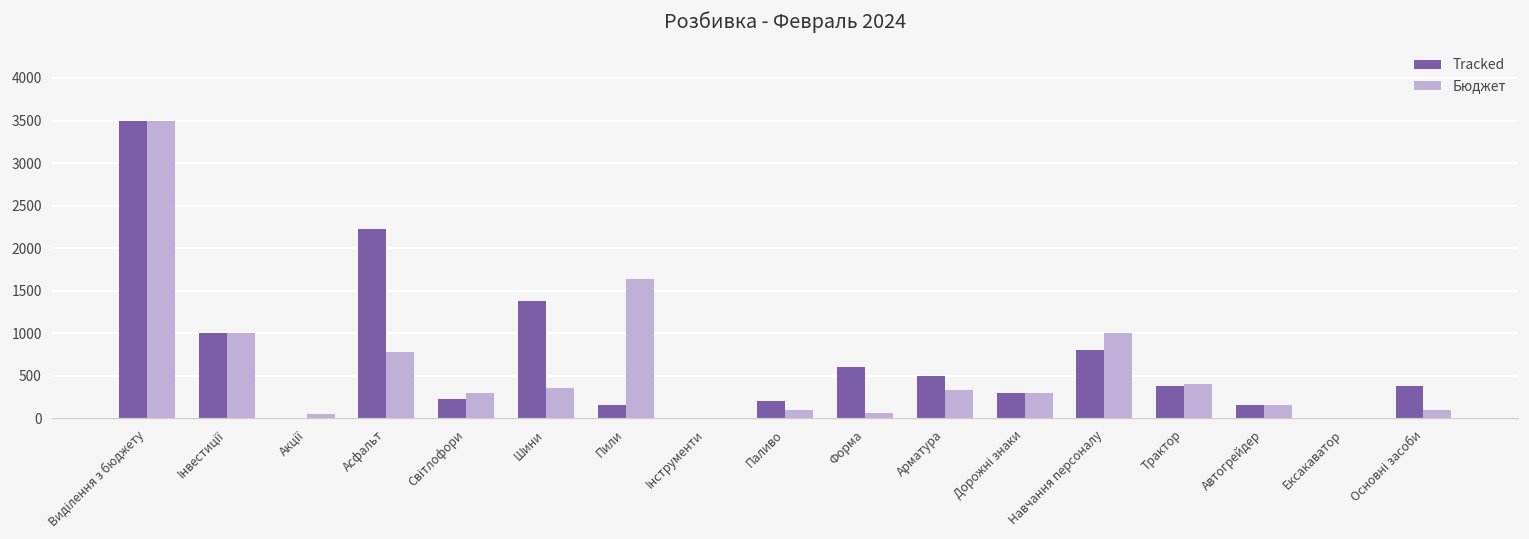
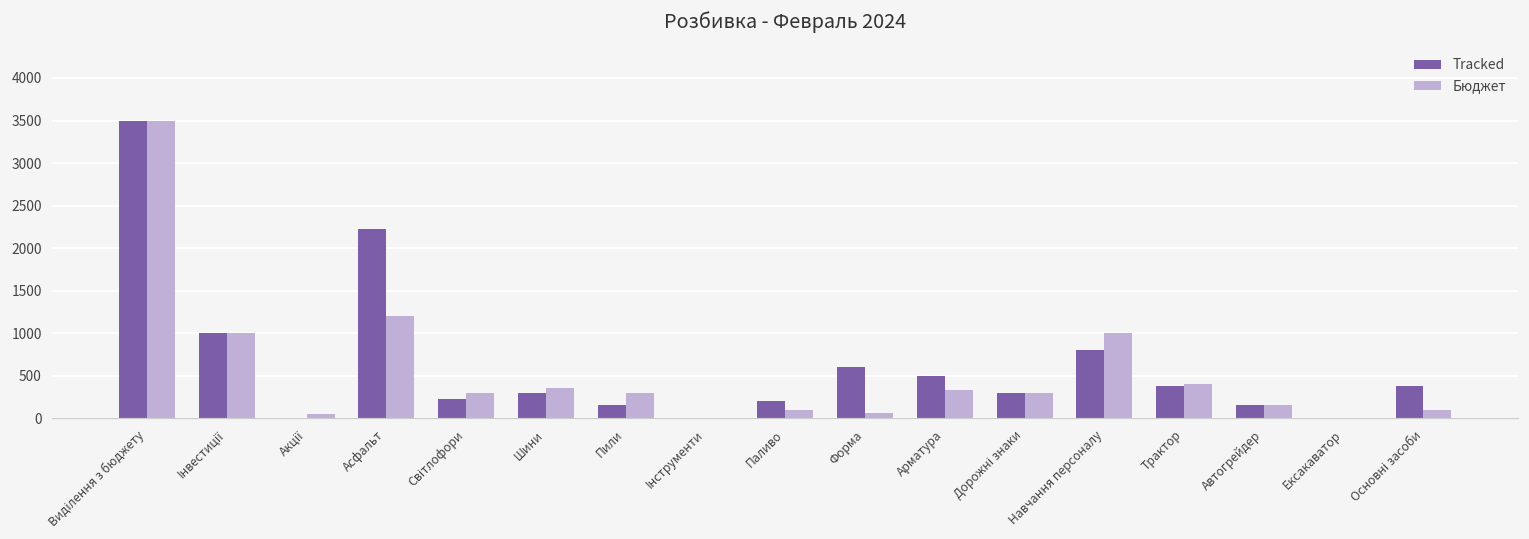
Бюджет, Асфальт: 800 -> 1200
Tracked, Шини: 1400 -> 300
Бюджет, Пили: 1600 -> 300
